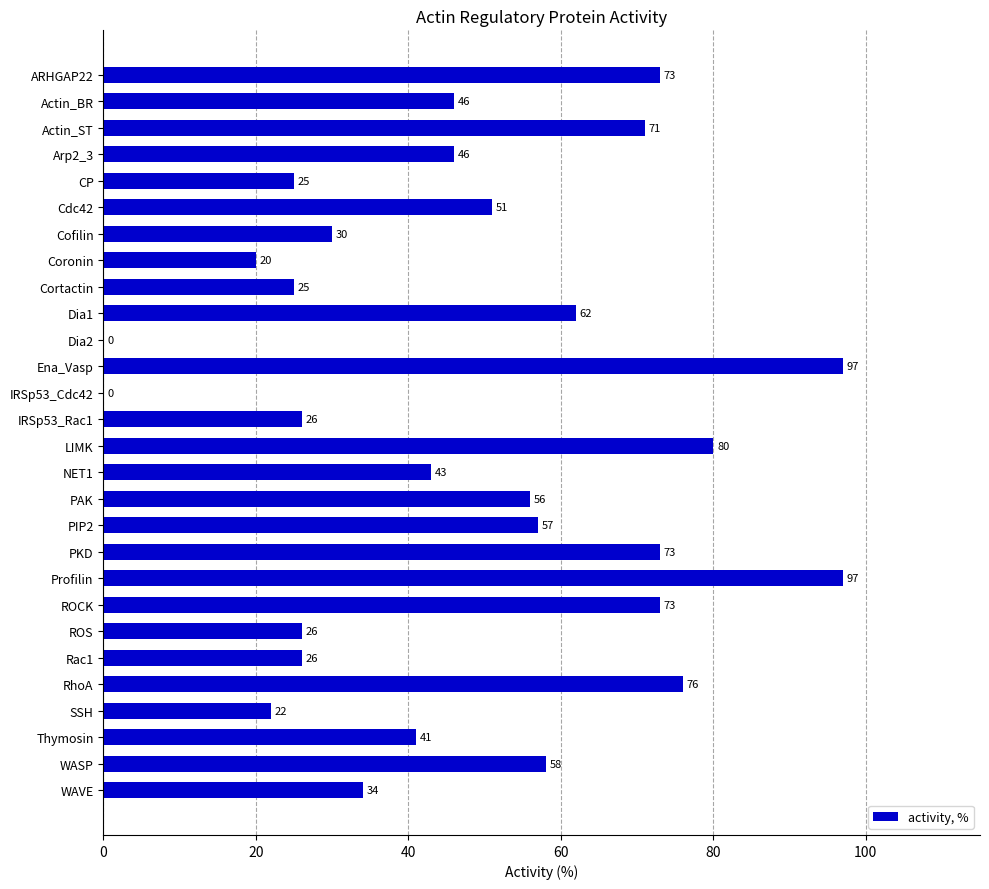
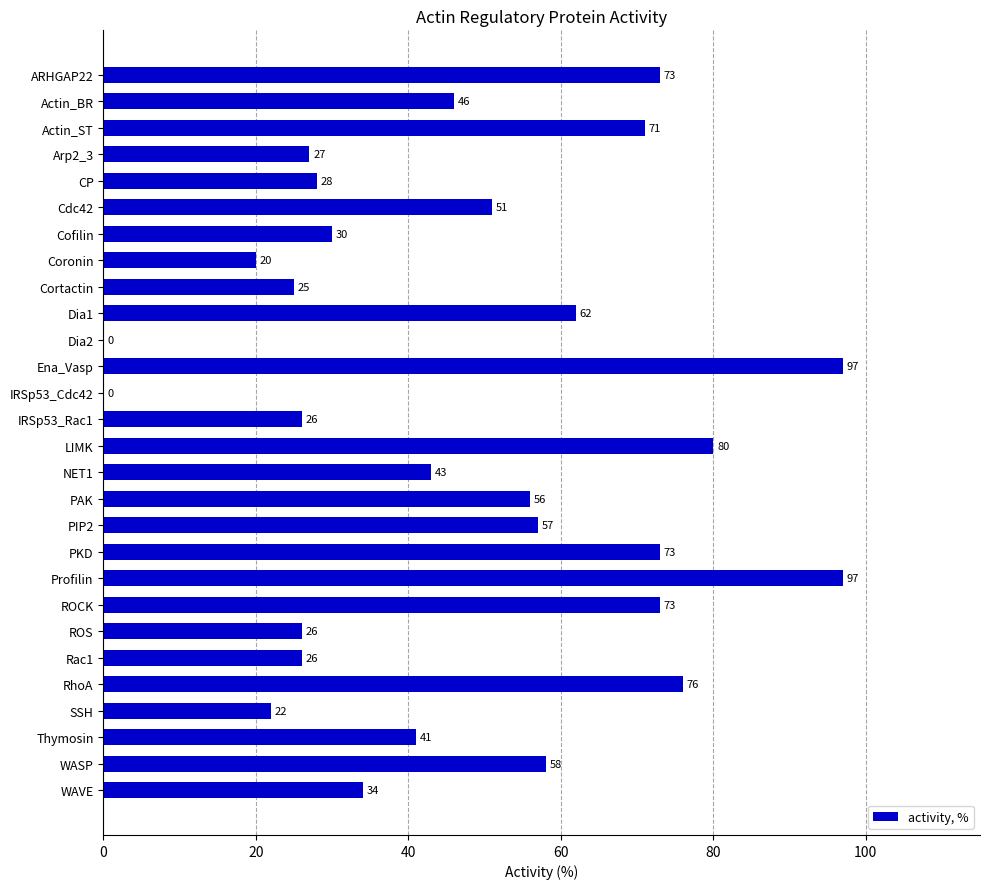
Arp2_3: 46 -> 27
CP: 25 -> 28
